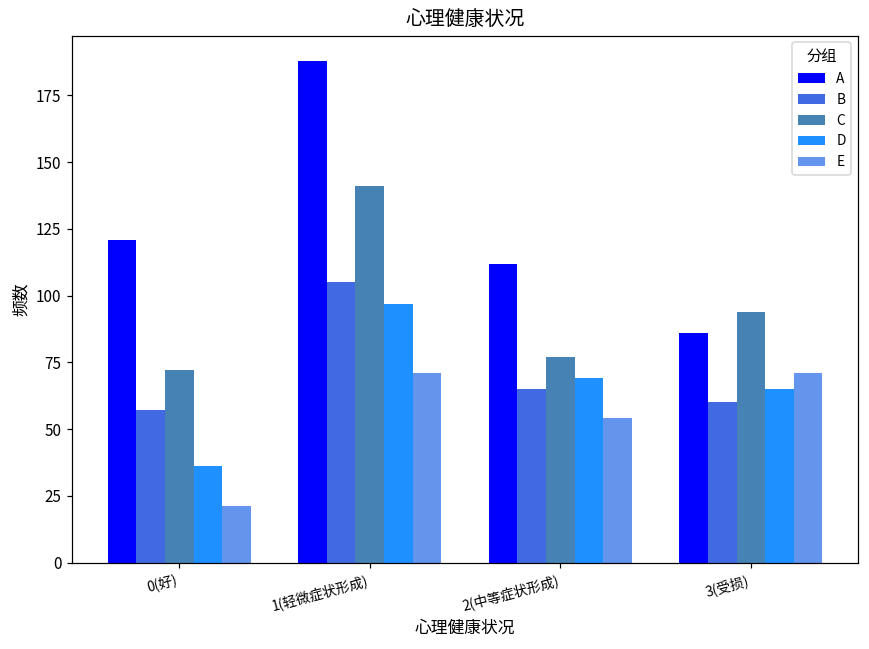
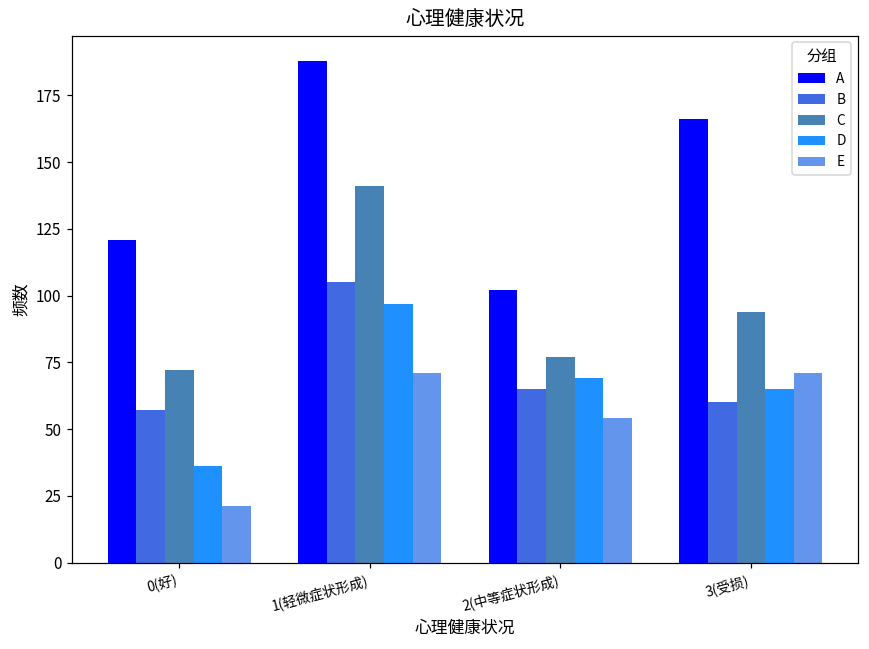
A, 2(中等症状形成): 112 -> 102
A, 3(受损): 86 -> 166
